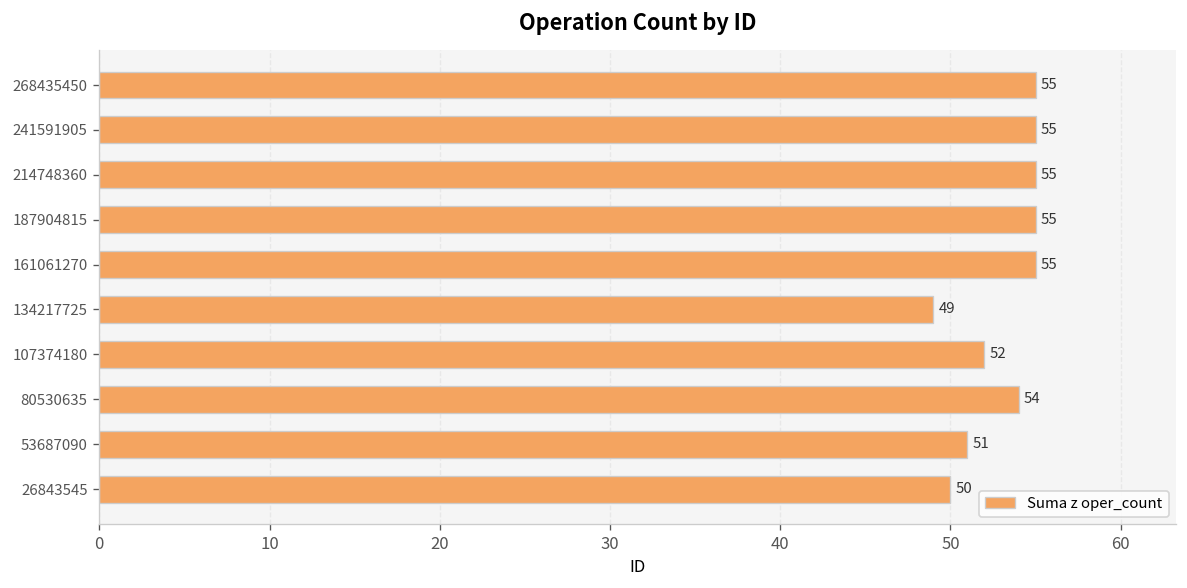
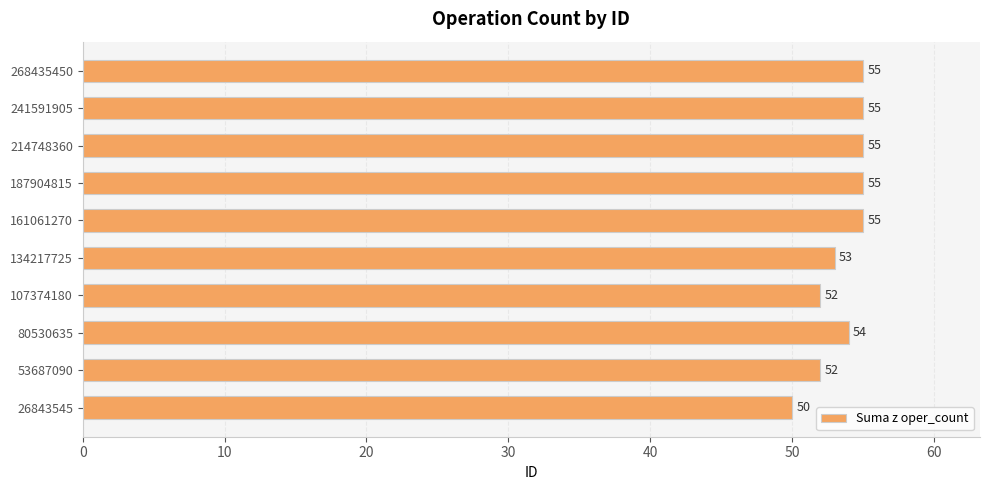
134217725: 49 -> 53
53687090: 51 -> 52
